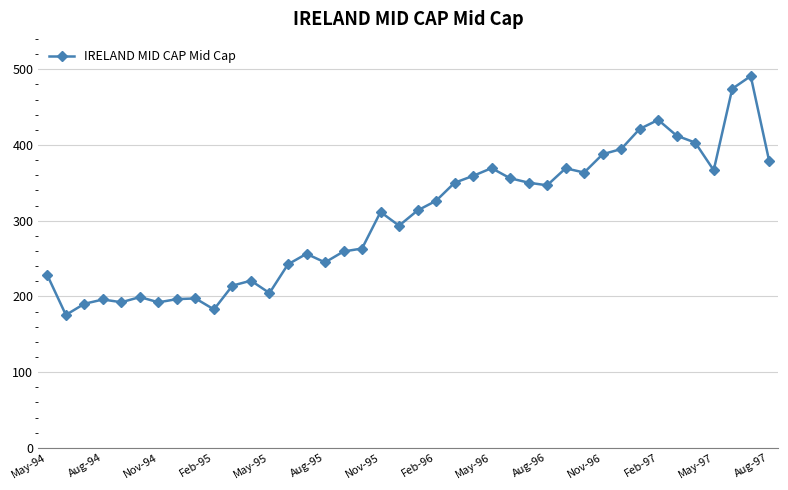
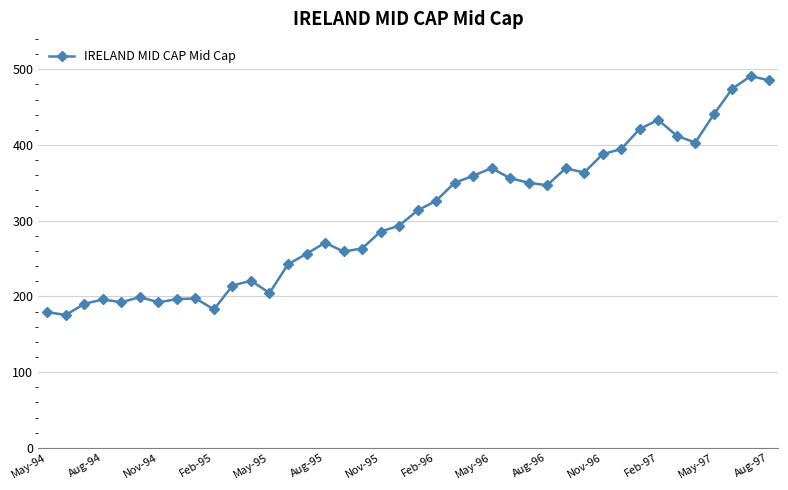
May-94: 230 -> 180
Aug-95: 240 -> 270
Nov-95: 310 -> 290
May-97: 370 -> 440
Aug-97: 380 -> 490
